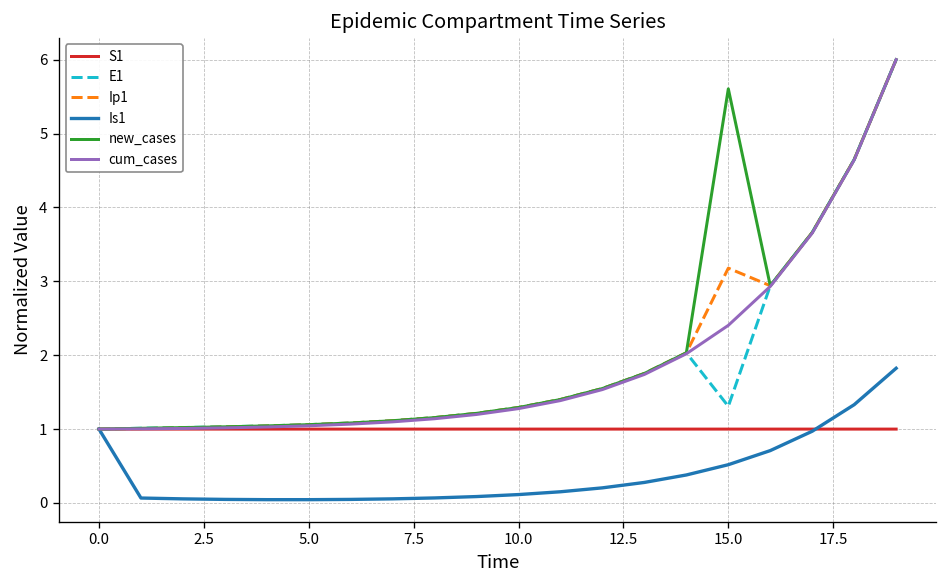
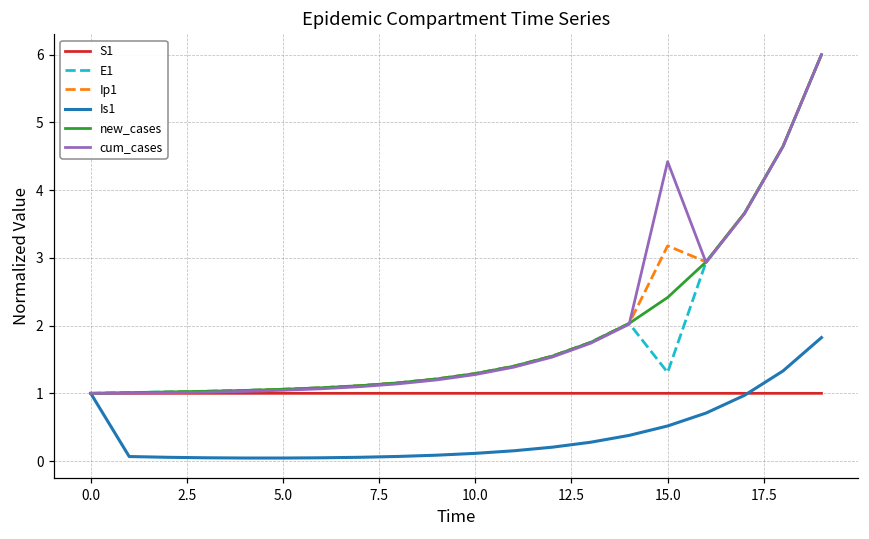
new_cases, 15.0: 5.6 -> 2.4
cum_cases, 15.0: 2.4 -> 4.4
